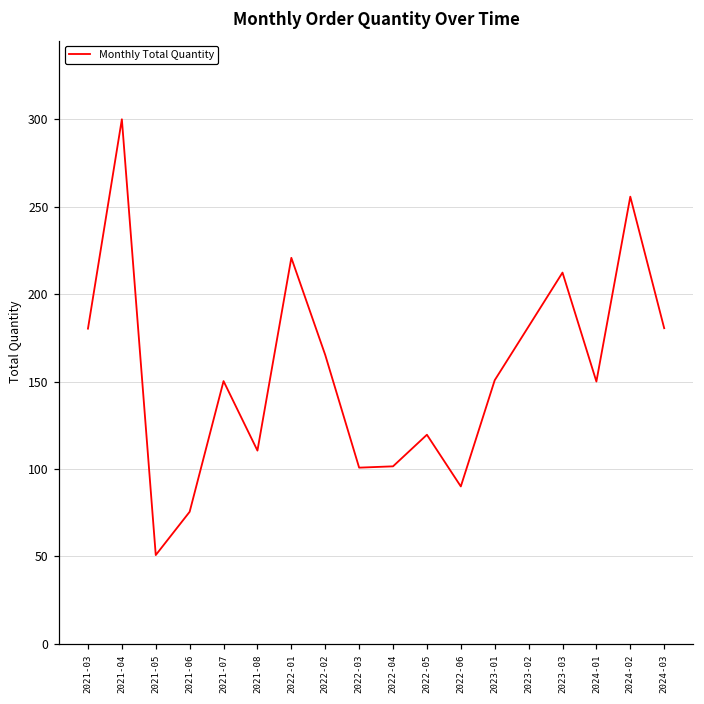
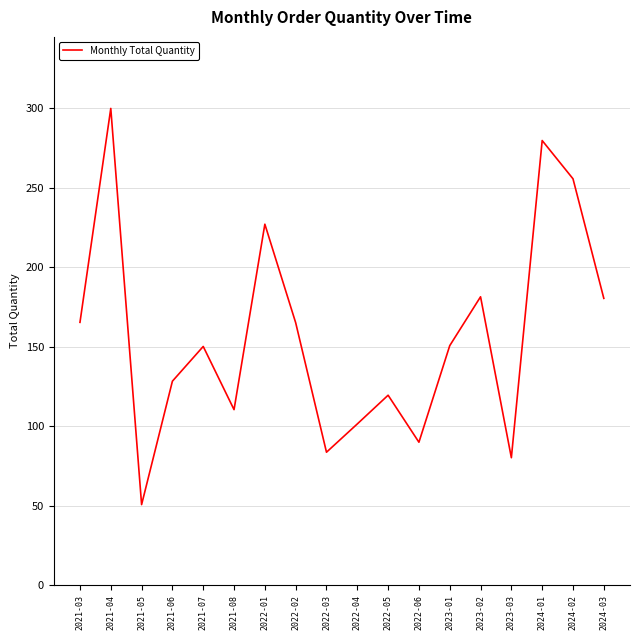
2021-03: 180 -> 165
2021-06: 76 -> 128
2022-01: 221 -> 227
2022-03: 101 -> 84
2023-03: 212 -> 80
2024-01: 150 -> 280
